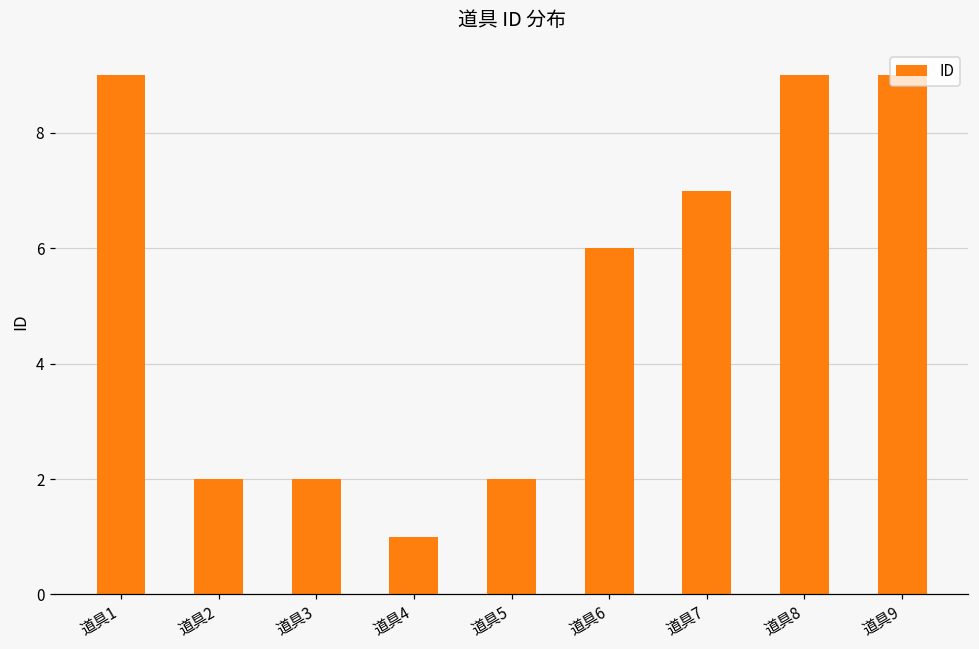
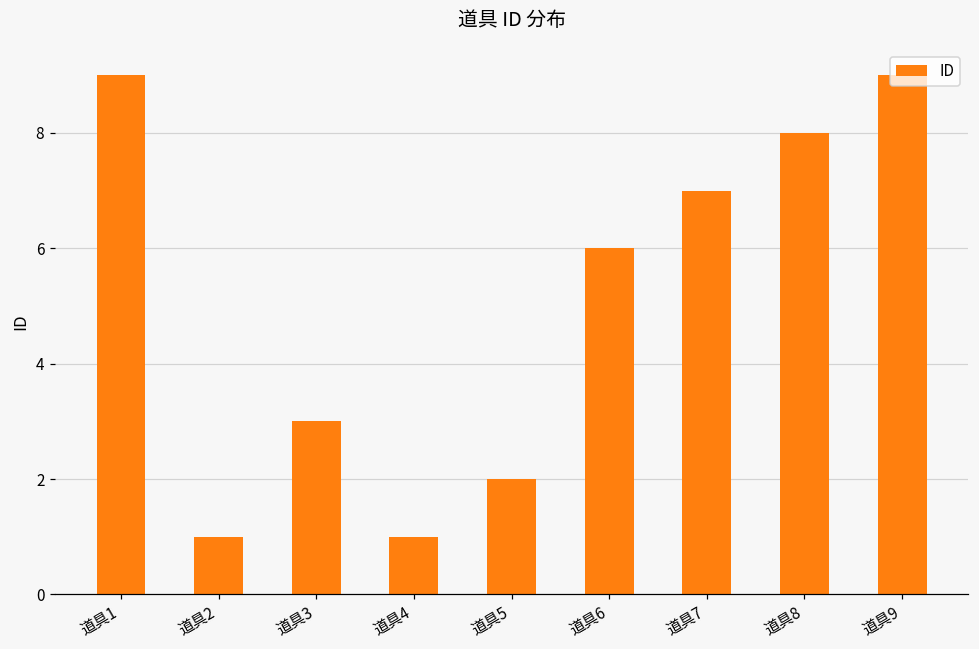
道具2: 2 -> 1
道具3: 2 -> 3
道具8: 9 -> 8
